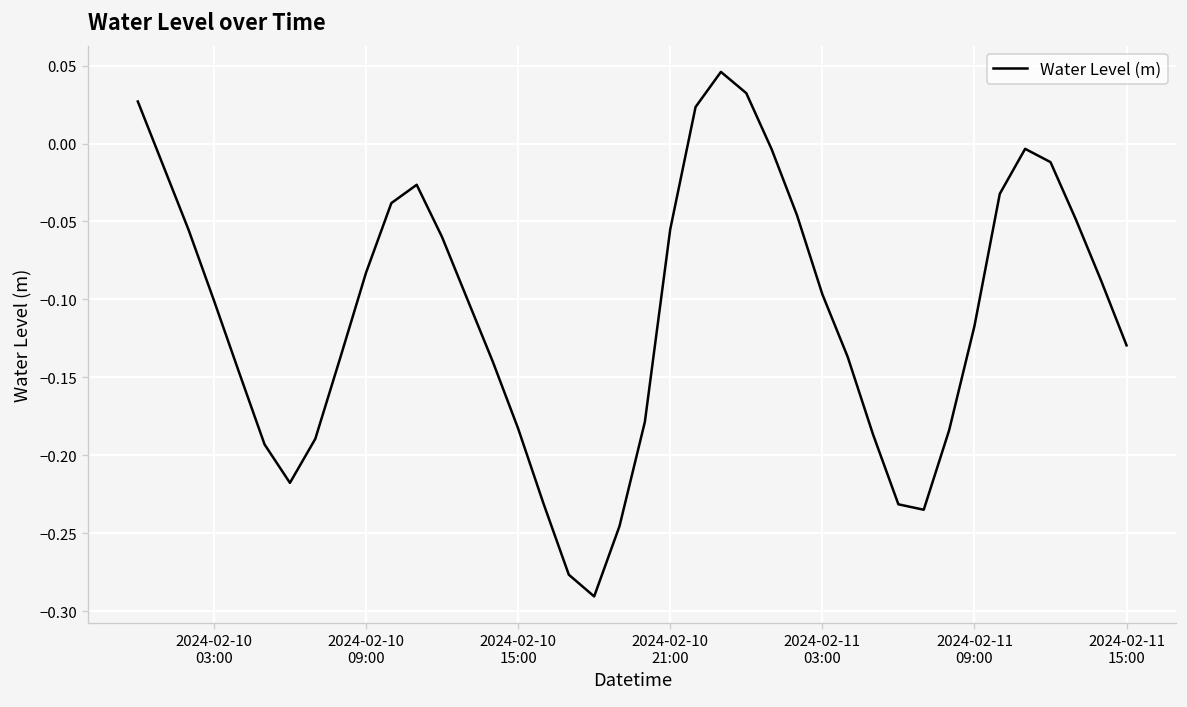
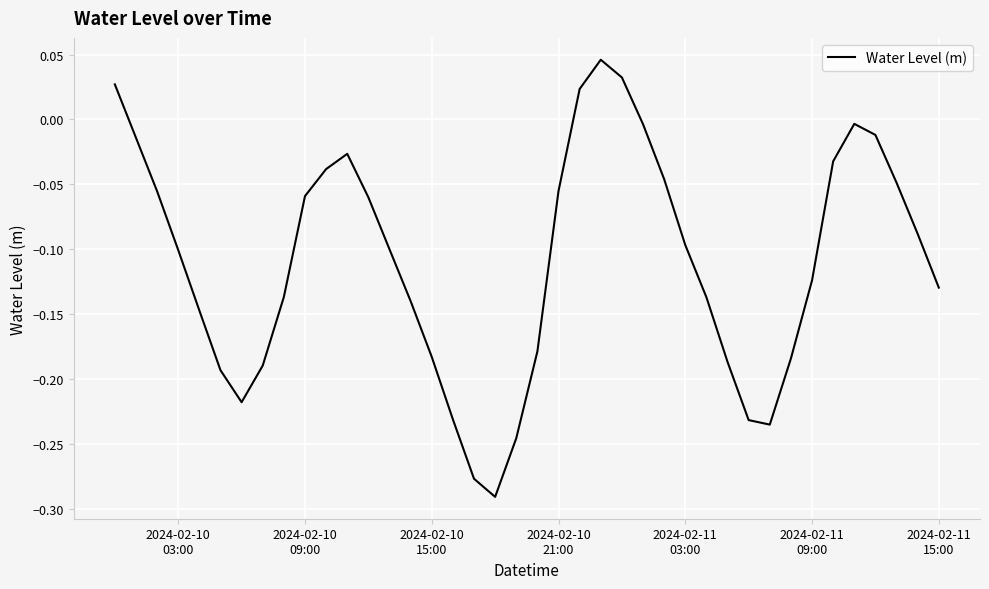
2024-02-10 09:00: -0.083 -> -0.059
2024-02-11 09:00: -0.117 -> -0.124
